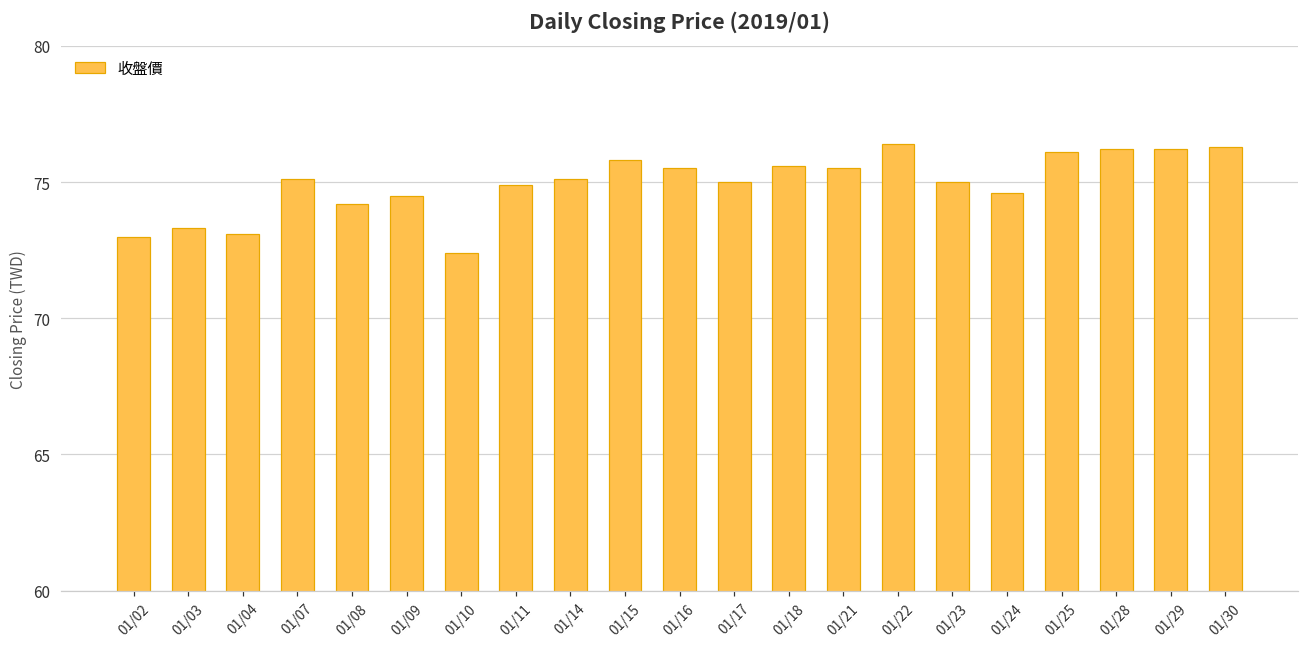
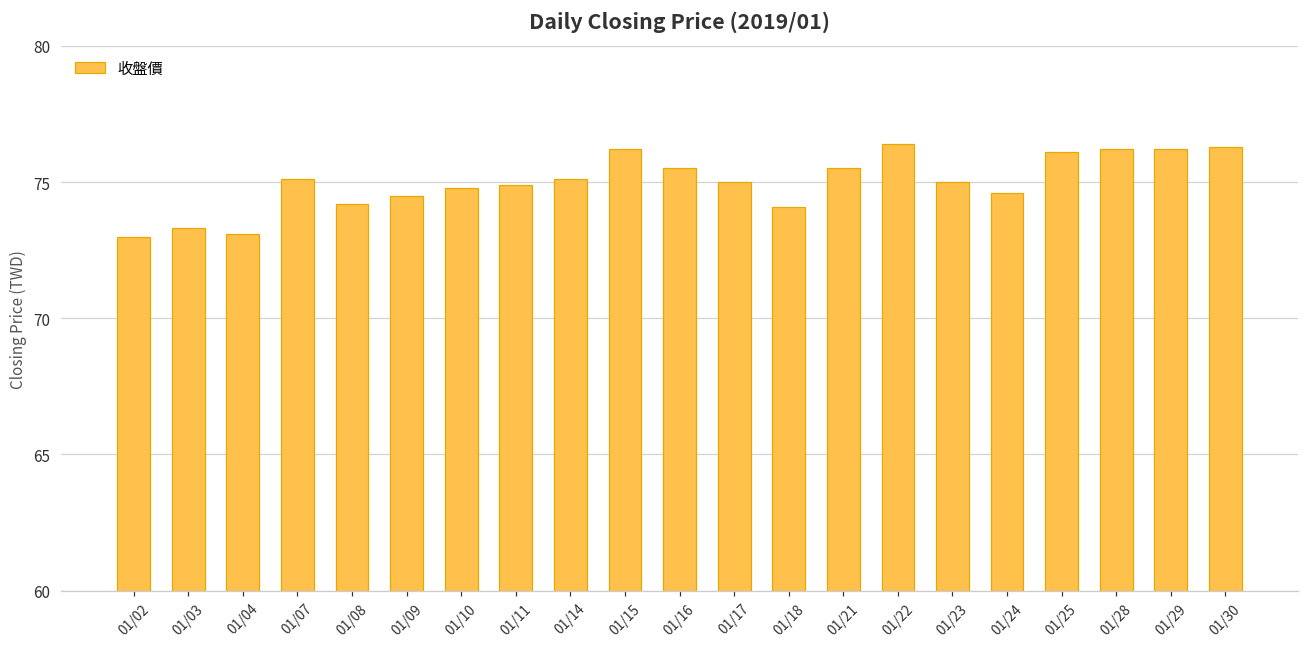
01/10: 72.4 -> 74.8
01/15: 75.8 -> 76.2
01/18: 75.6 -> 74.1
